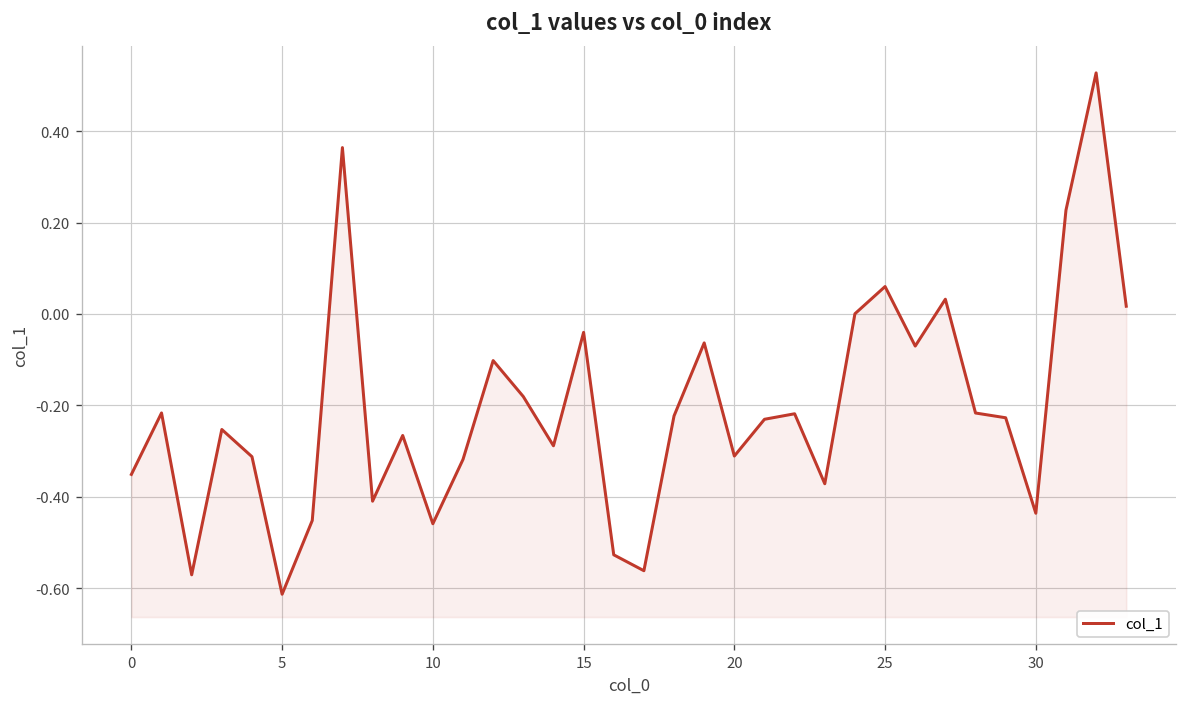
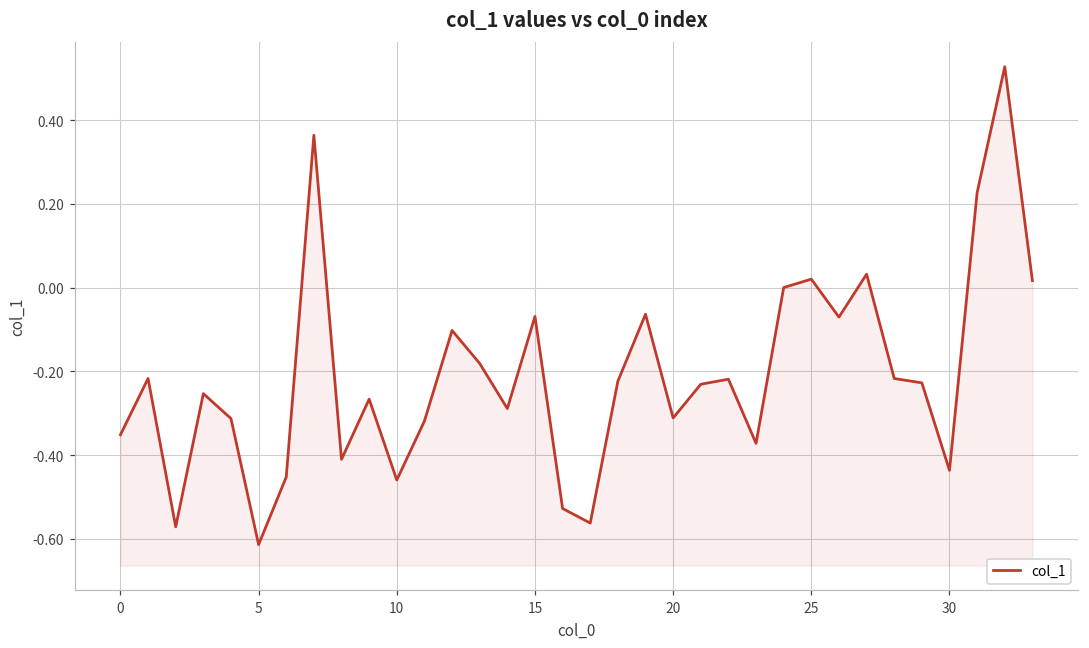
15: -0.04 -> -0.07
25: 0.06 -> 0.02
